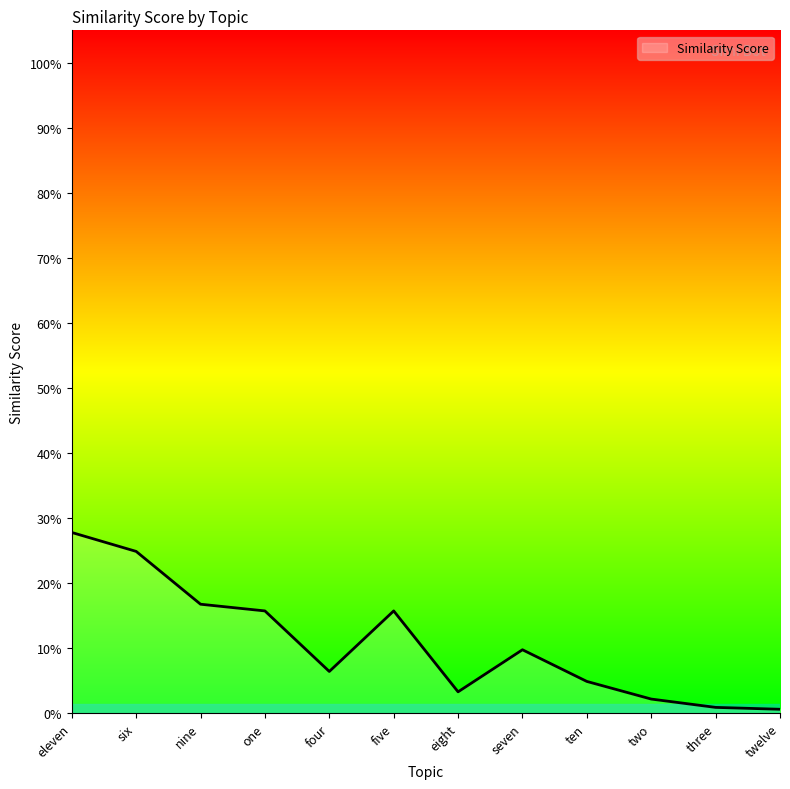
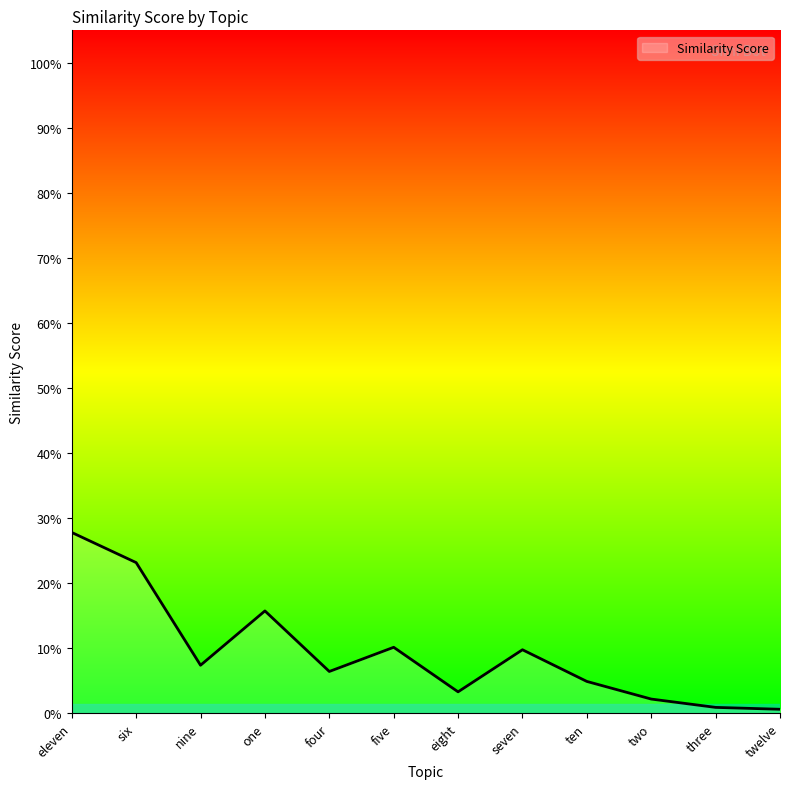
six: 25% -> 23%
nine: 17% -> 7%
five: 16% -> 10%
